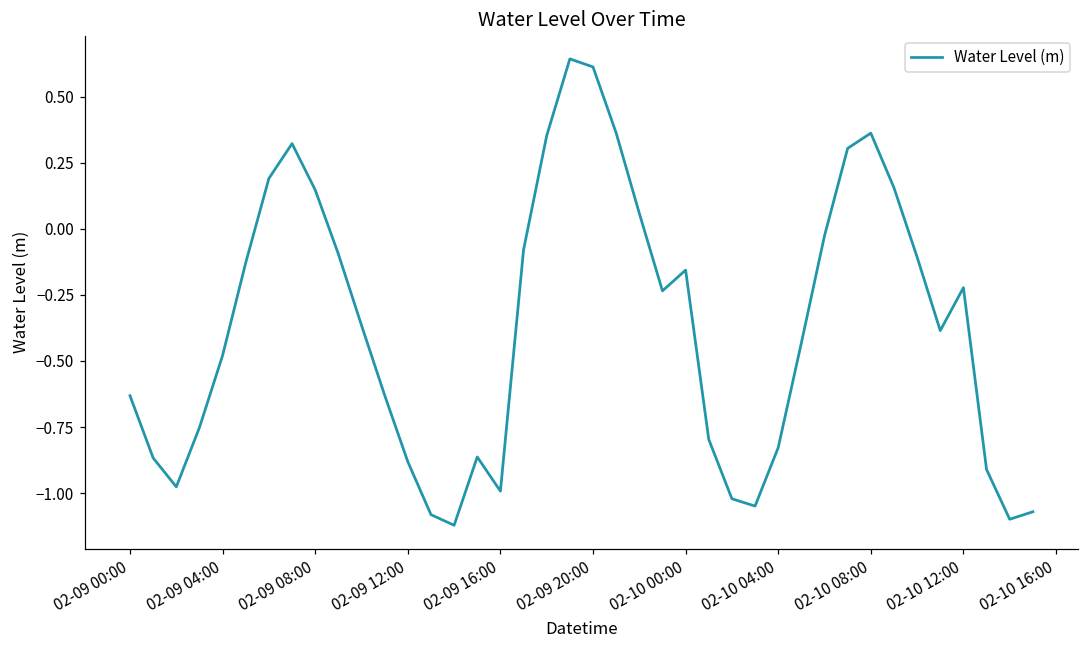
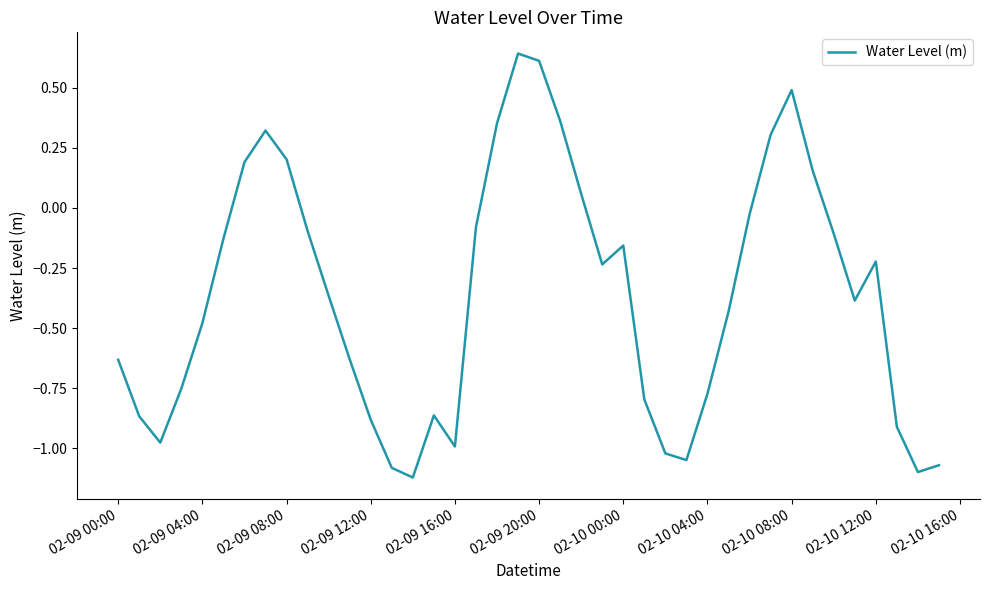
02-09 08:00: 0.15 -> 0.20
02-10 04:00: -0.83 -> -0.77
02-10 08:00: 0.36 -> 0.49
